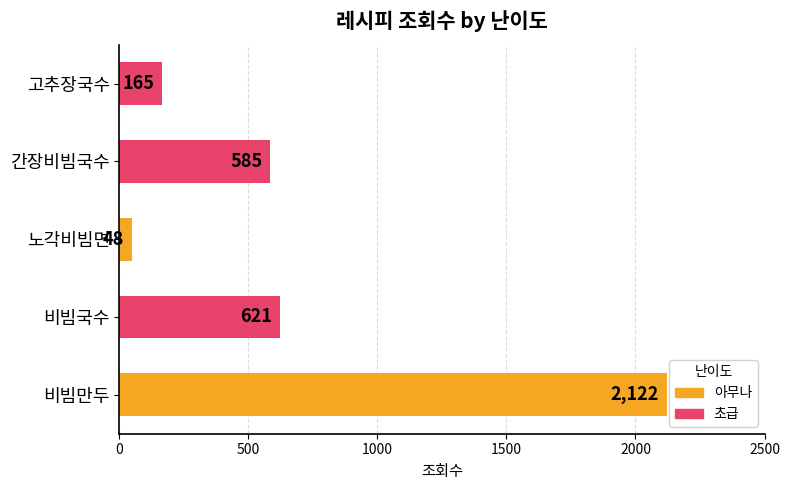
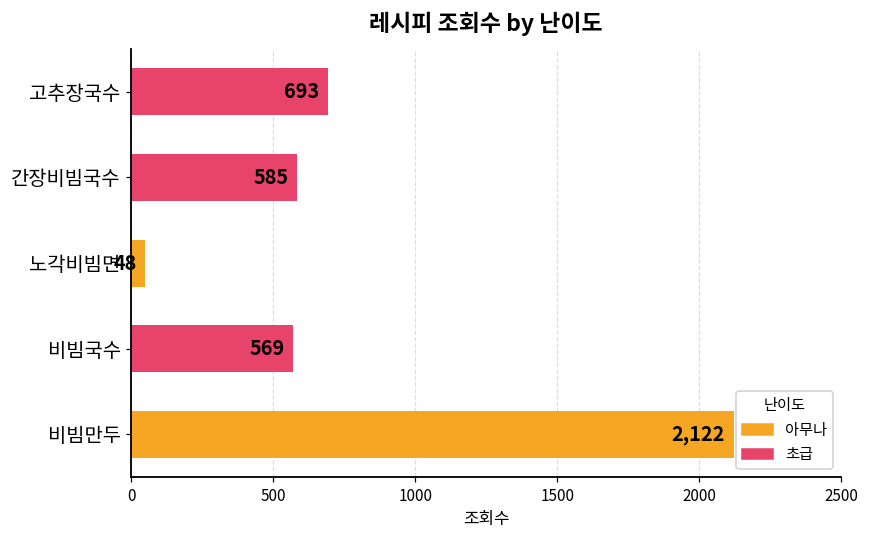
고추장국수: 165 -> 693
비빔국수: 621 -> 569
